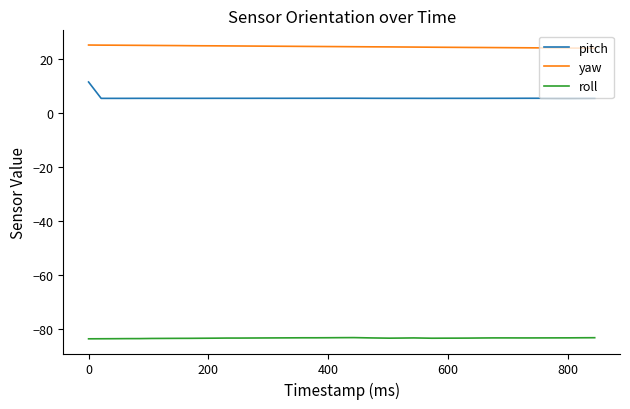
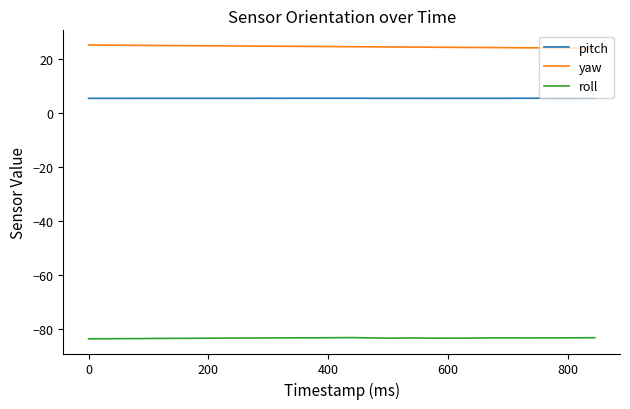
pitch, 0: 12 -> 6
